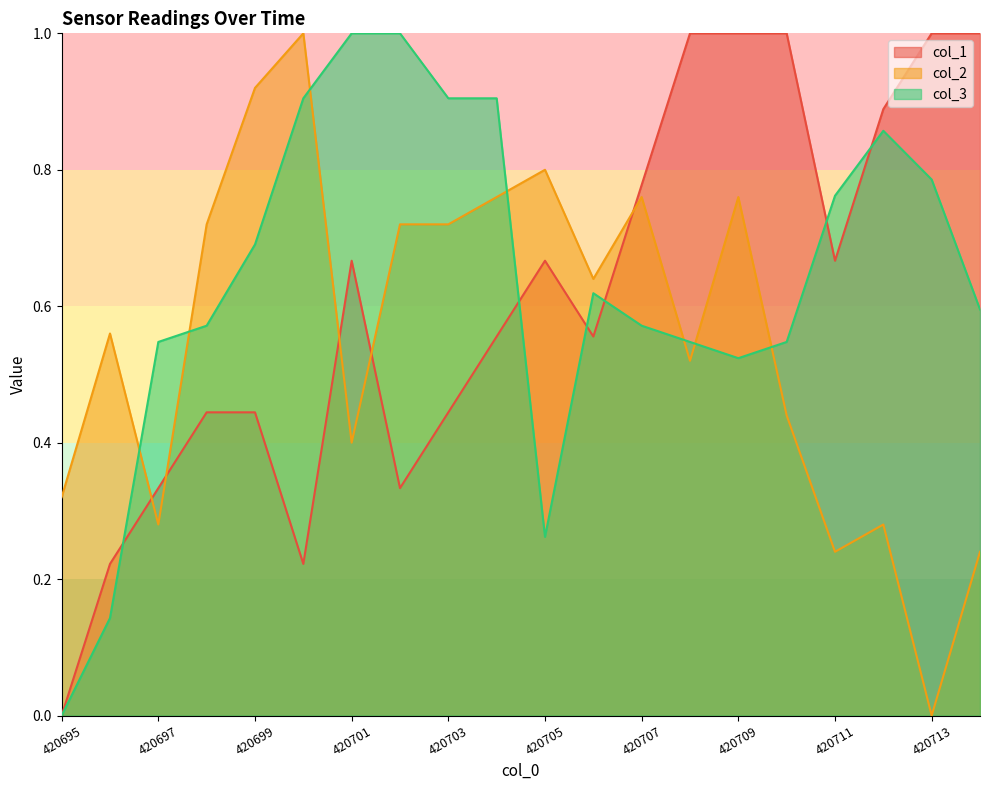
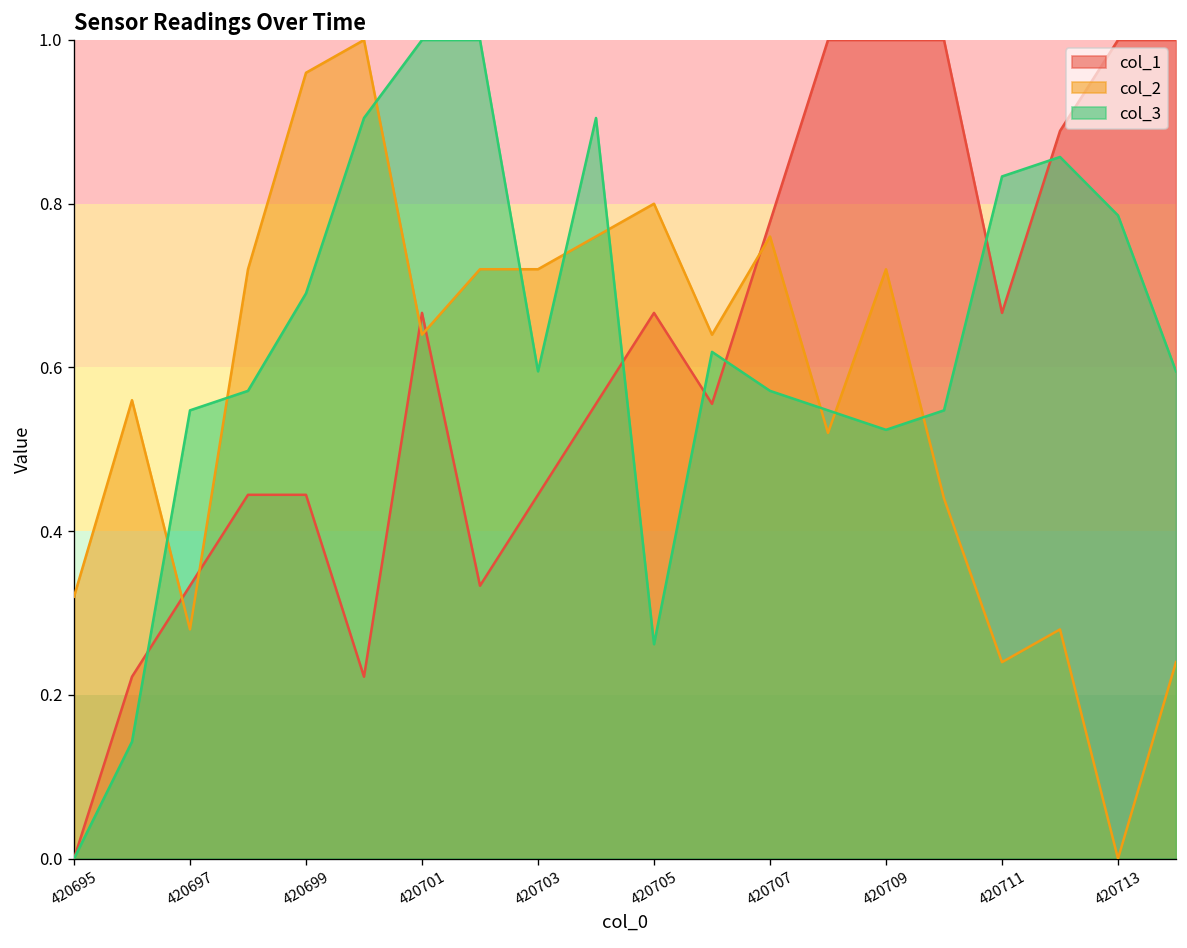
col_2, 420699: 0.92 -> 0.96
col_2, 420701: 0.40 -> 0.64
col_3, 420703: 0.90 -> 0.60
col_2, 420709: 0.76 -> 0.72
col_3, 420711: 0.76 -> 0.83
